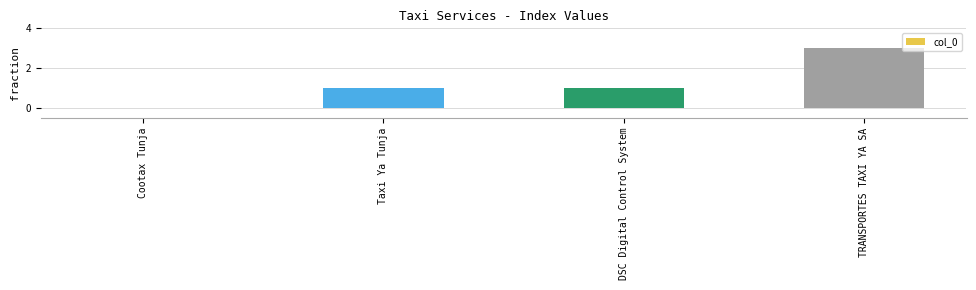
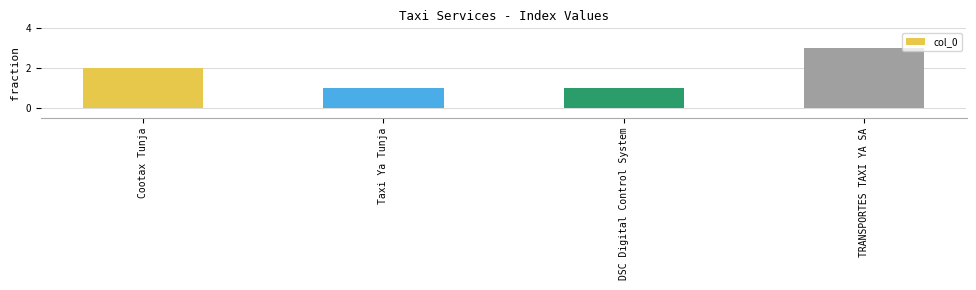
Cootax Tunja: 0 -> 2
